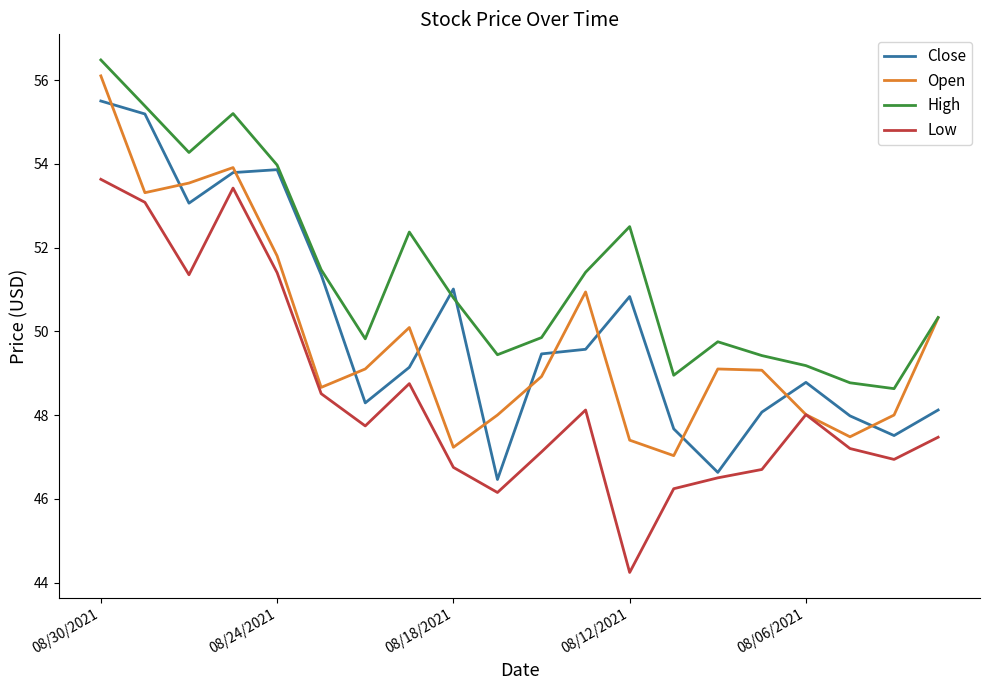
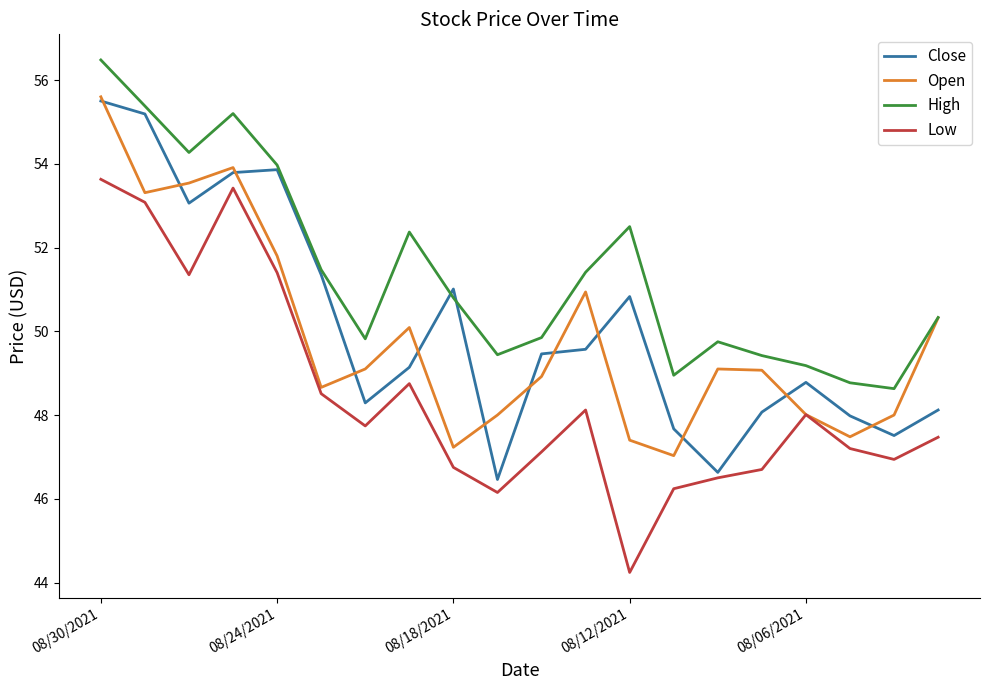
Open, 08/30/2021: 56.1 -> 55.6
